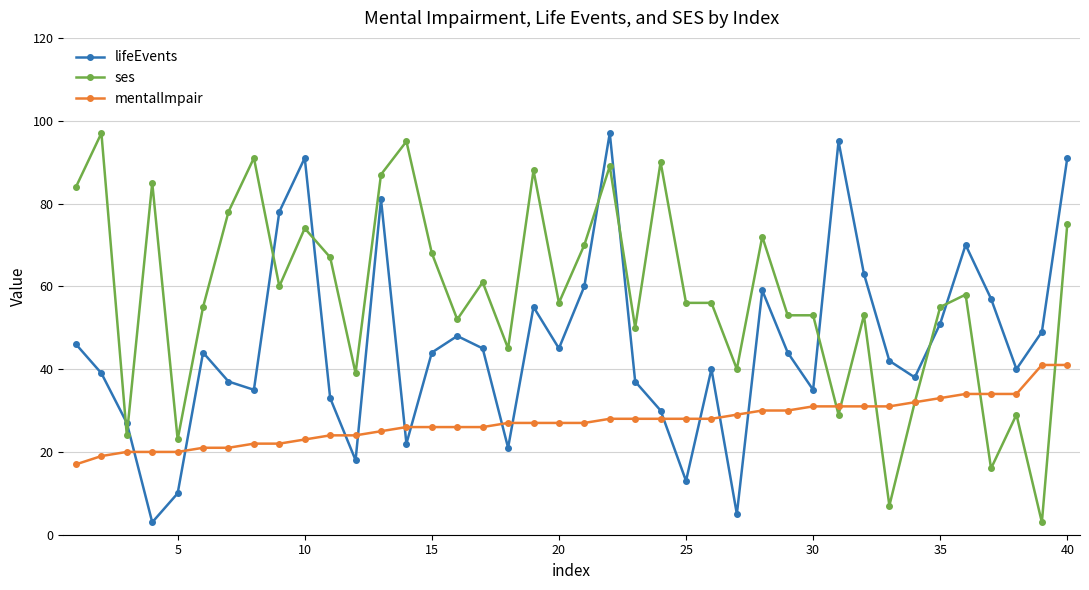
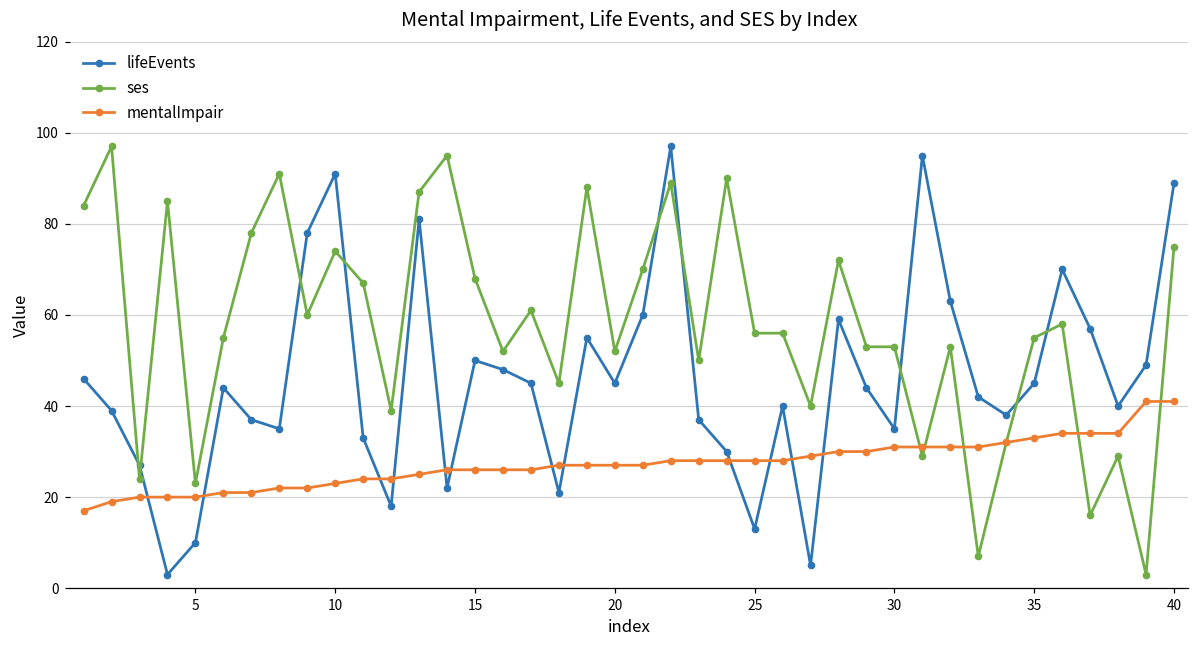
lifeEvents, 15: 44 -> 50
ses, 20: 56 -> 52
lifeEvents, 35: 51 -> 45
lifeEvents, 40: 91 -> 89
